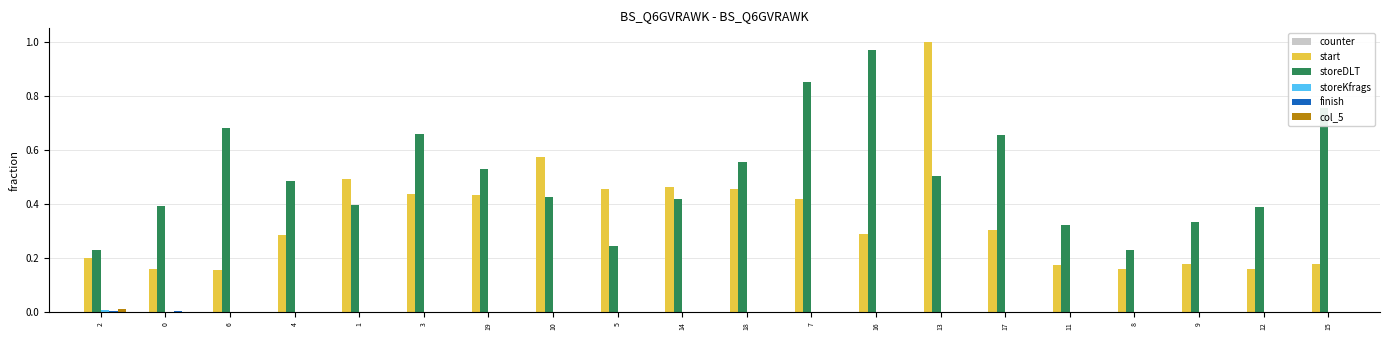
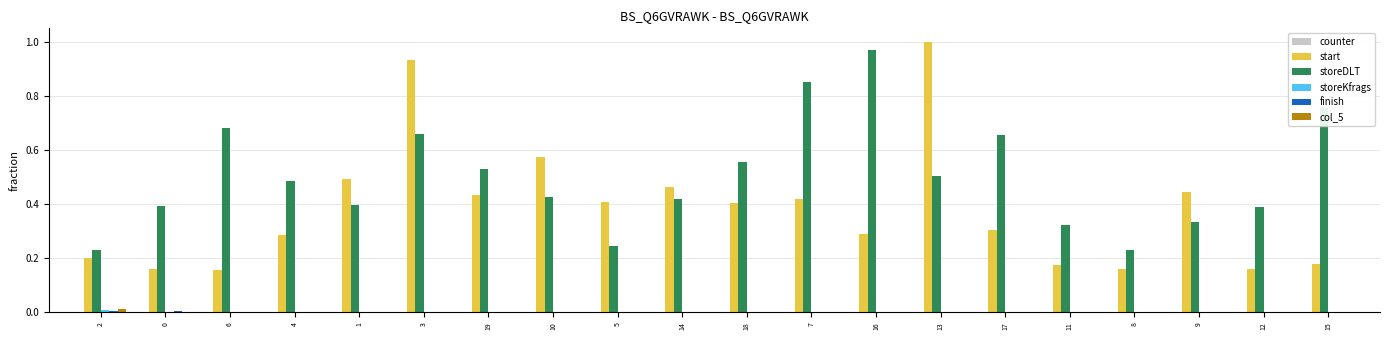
start, 3: 0.44 -> 0.93
start, 5: 0.45 -> 0.41
start, 18: 0.46 -> 0.40
start, 9: 0.18 -> 0.45
